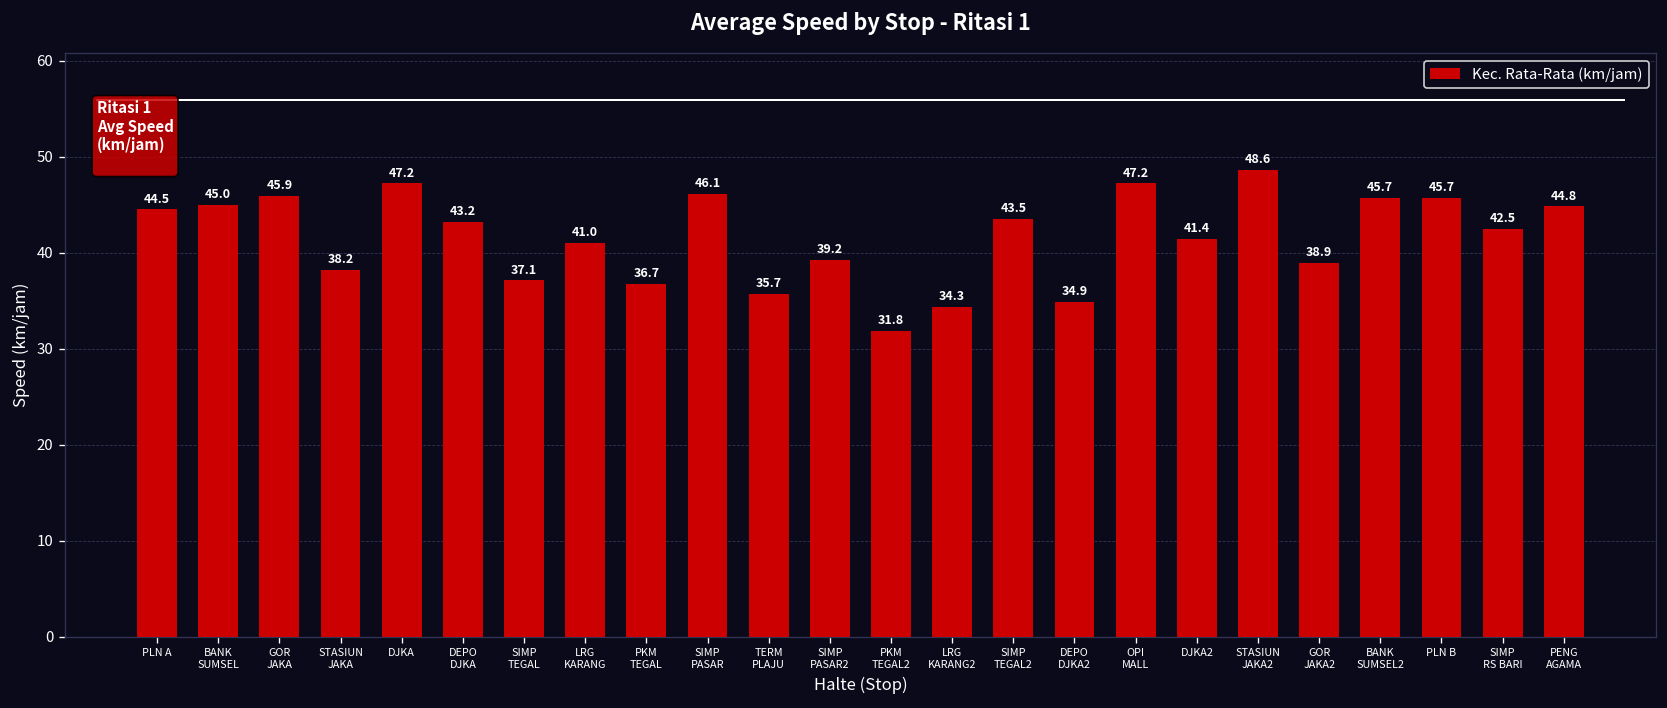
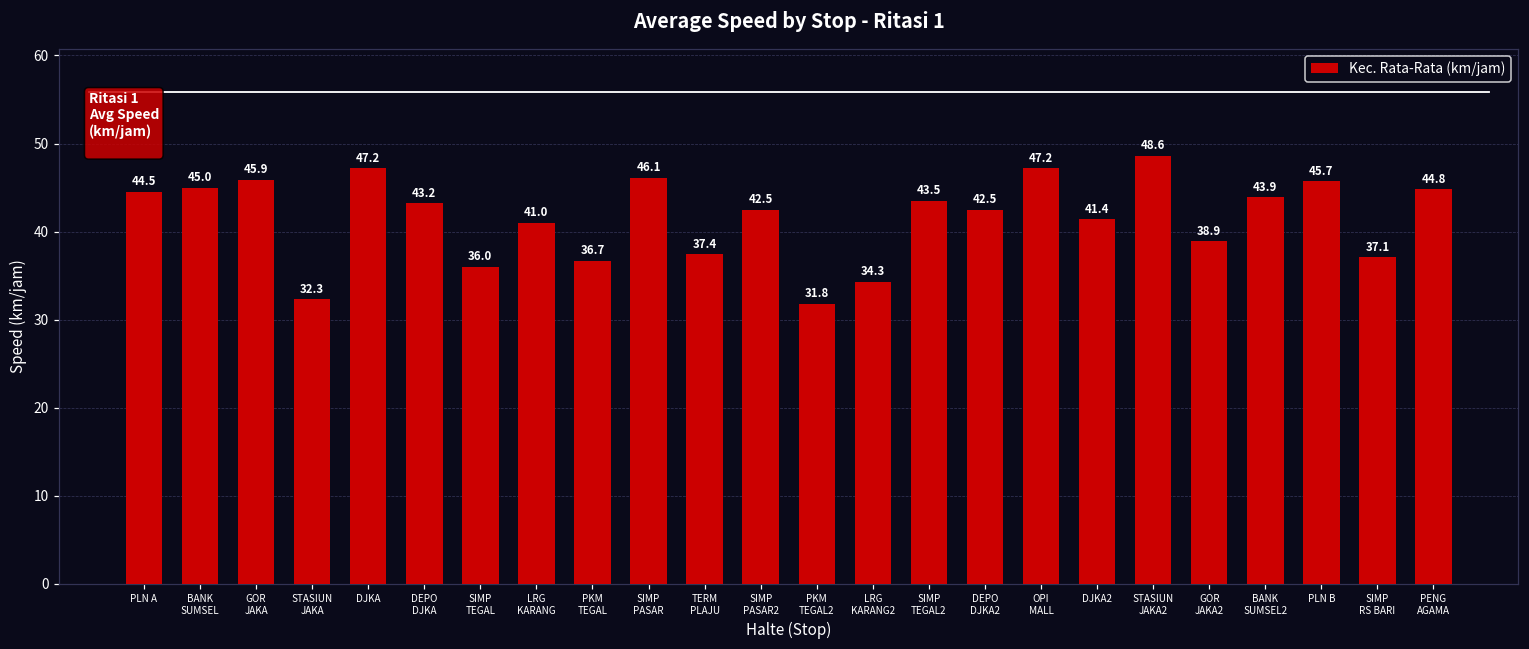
STASIUN JAKA: 38.2 -> 32.3
SIMP TEGAL: 37.1 -> 36.0
TERM PLAJU: 35.7 -> 37.4
SIMP PASAR2: 39.2 -> 42.5
DEPO DJKA2: 34.9 -> 42.5
BANK SUMSEL2: 45.7 -> 43.9
SIMP RS BARI: 42.5 -> 37.1
